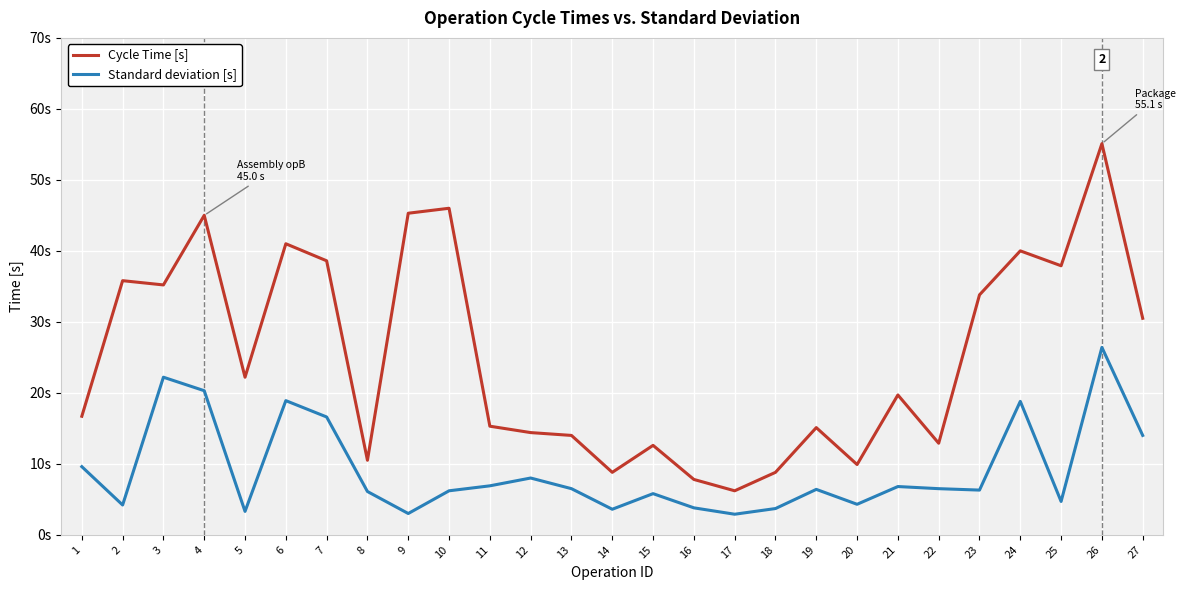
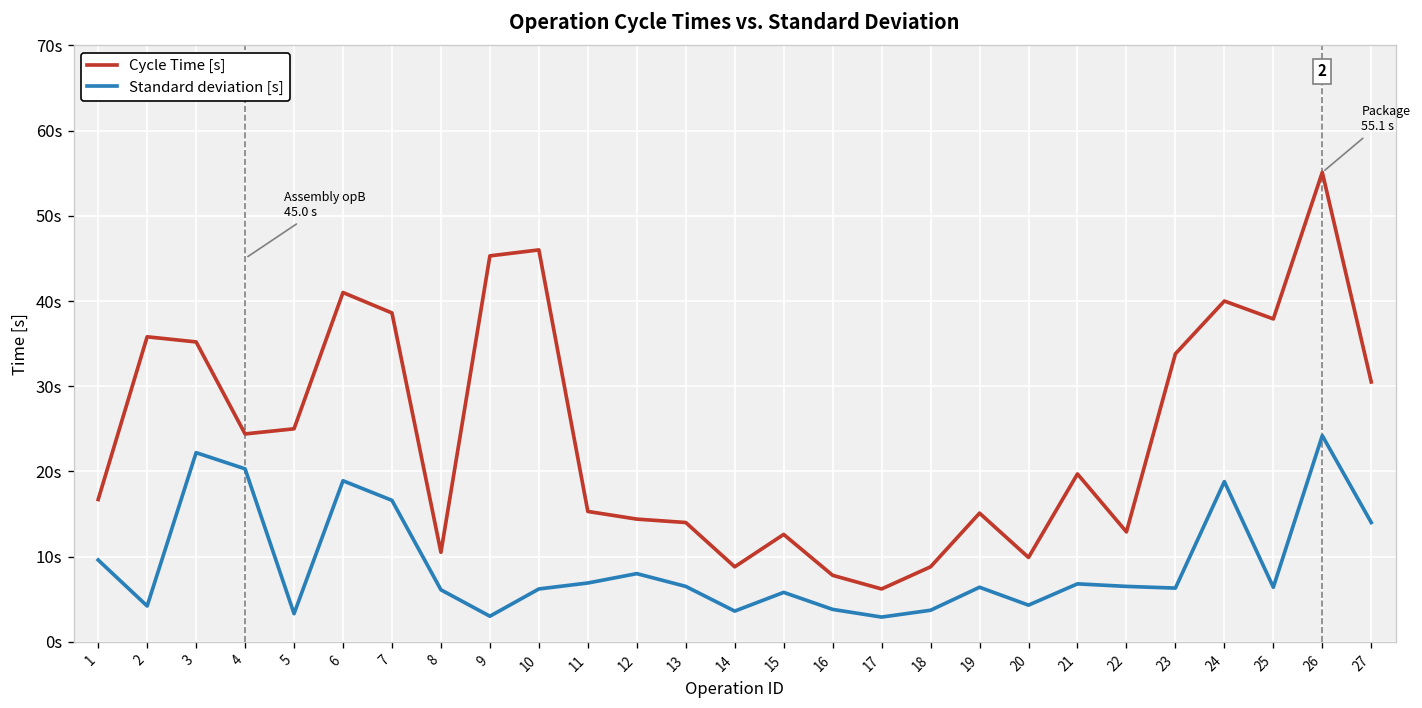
Cycle Time [s], 4: 45s -> 24s
Cycle Time [s], 5: 22s -> 25s
Standard deviation [s], 25: 5s -> 6s
Standard deviation [s], 26: 26s -> 24s
